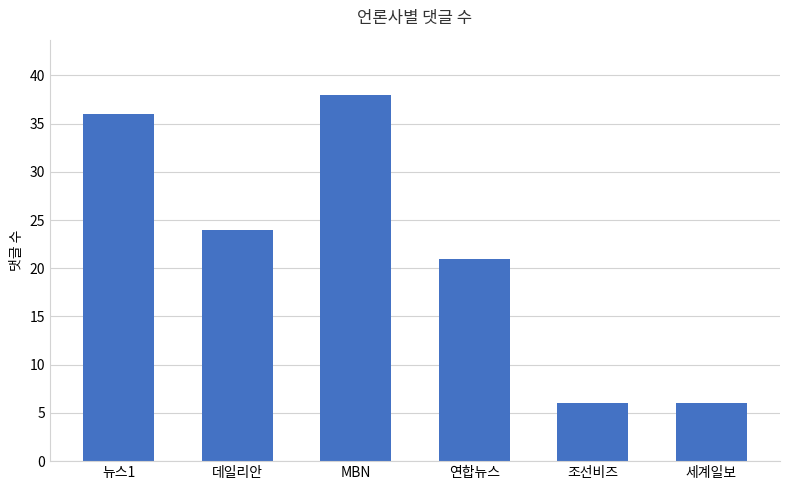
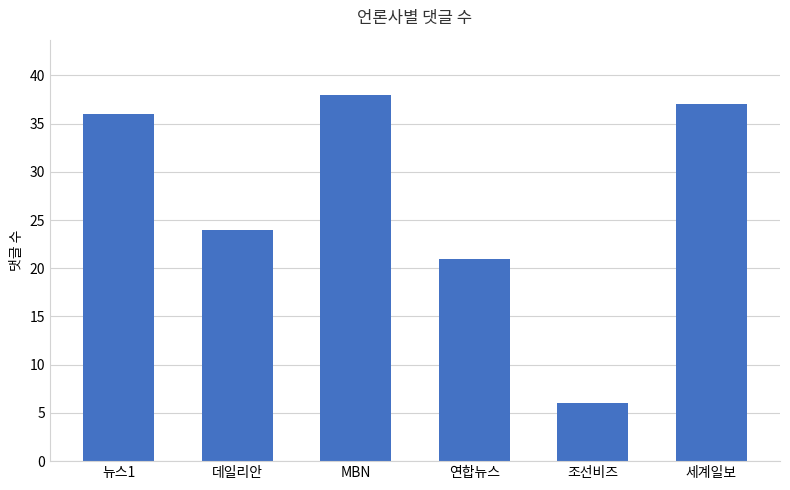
세계일보: 6 -> 37
